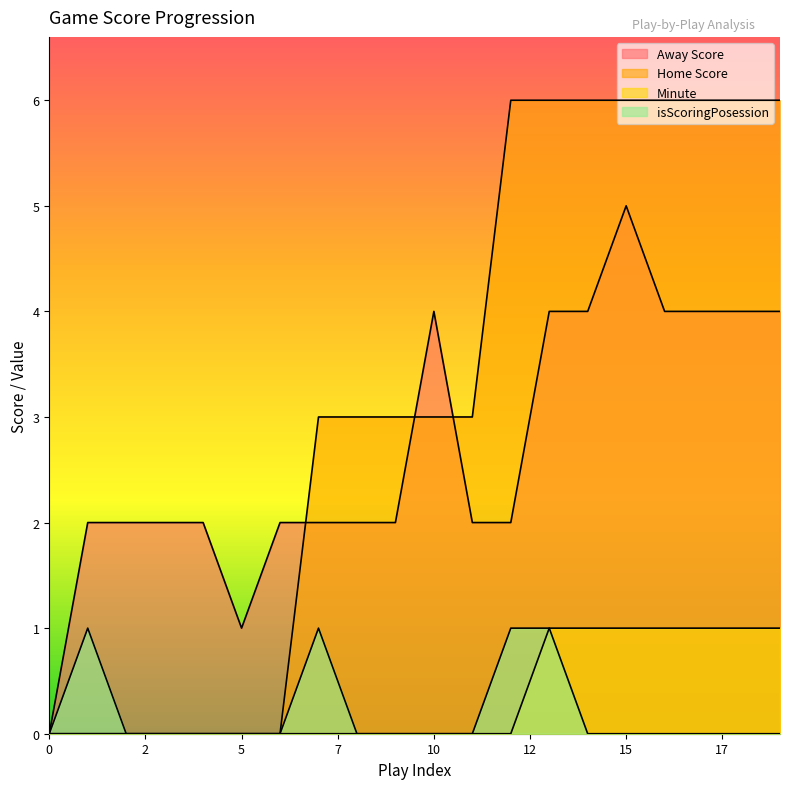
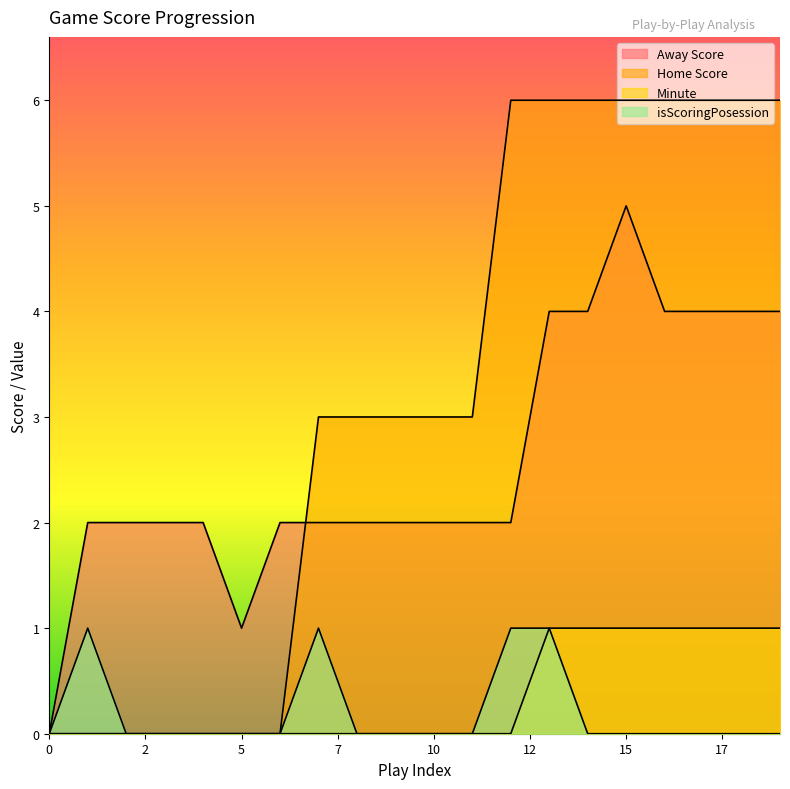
Away Score, 10: 4 -> 2
